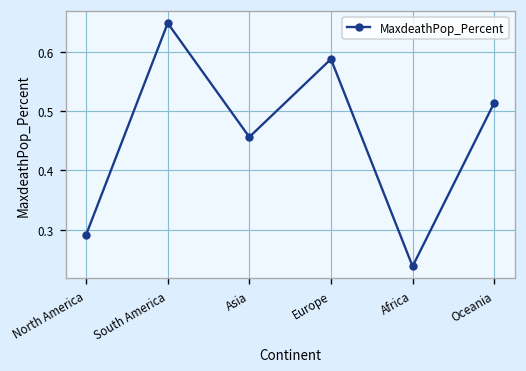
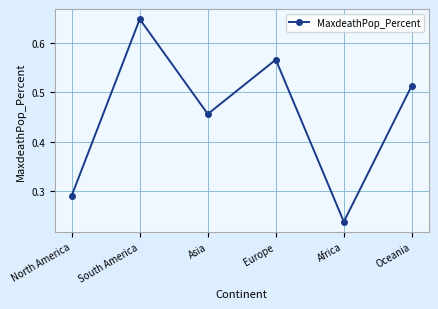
Europe: 0.59 -> 0.57
